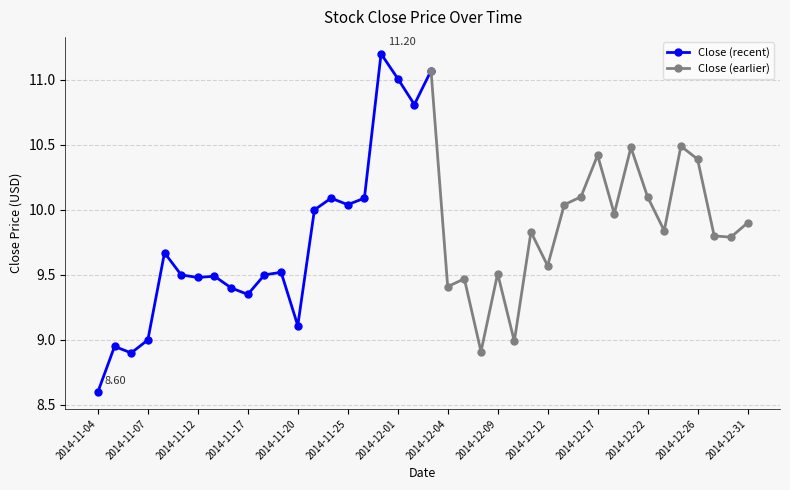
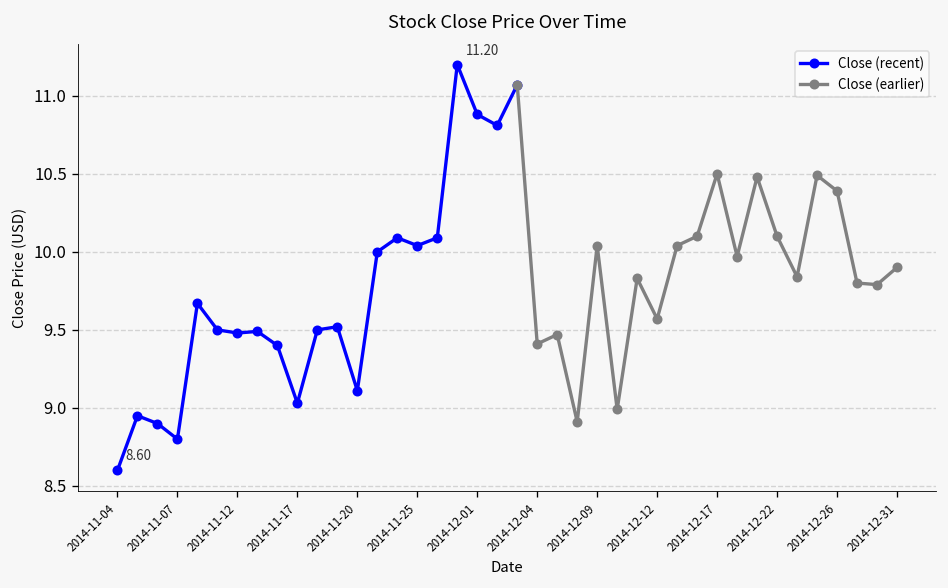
Close (recent), 2014-11-07: 9.0 -> 8.8
Close (recent), 2014-11-17: 9.35 -> 9.03
Close (recent), 2014-12-01: 11.01 -> 10.88
Close (earlier), 2014-12-09: 9.51 -> 10.04
Close (earlier), 2014-12-17: 10.42 -> 10.50
